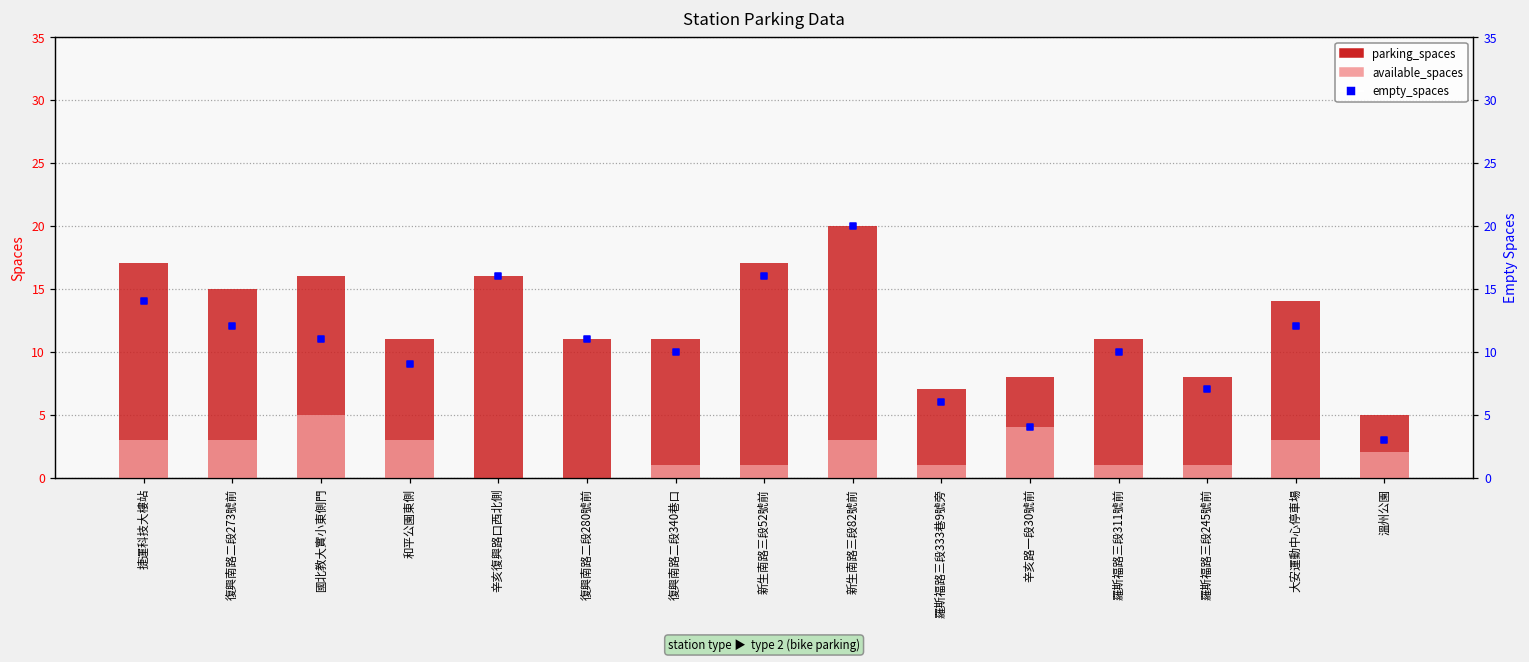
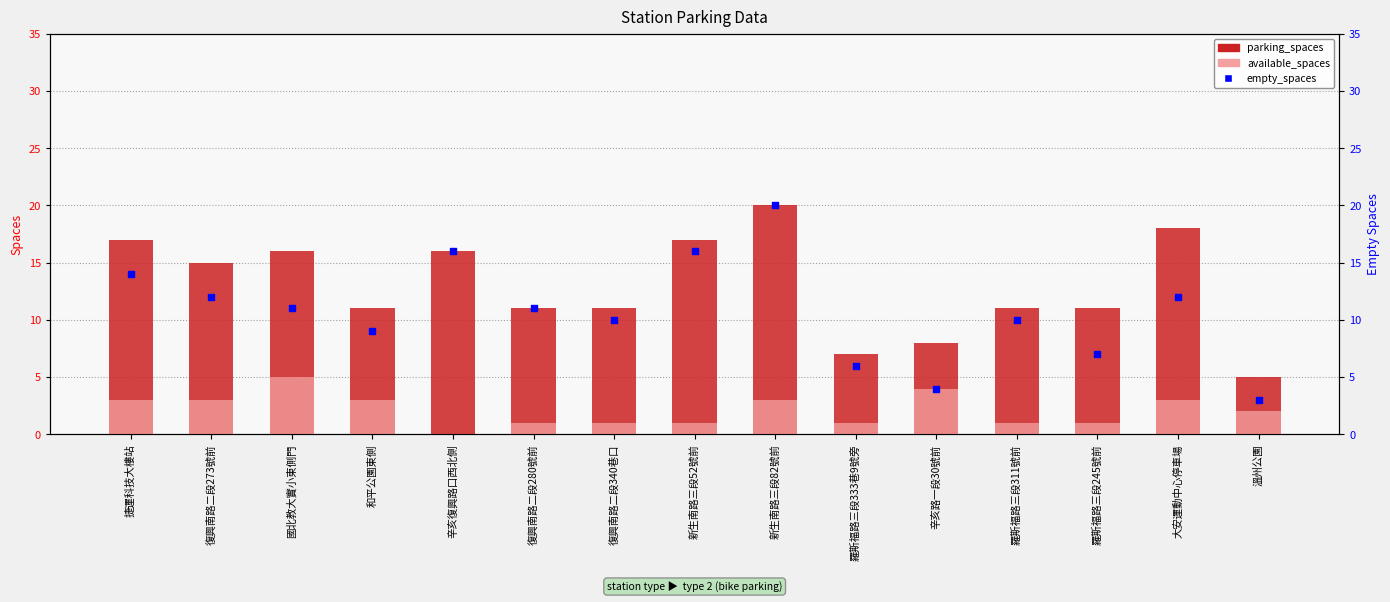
available_spaces, 復興南路二段280號前: 0 -> 1
parking_spaces, 羅斯福路三段245號前: 8 -> 11
parking_spaces, 大安運動中心停車場: 14 -> 18
